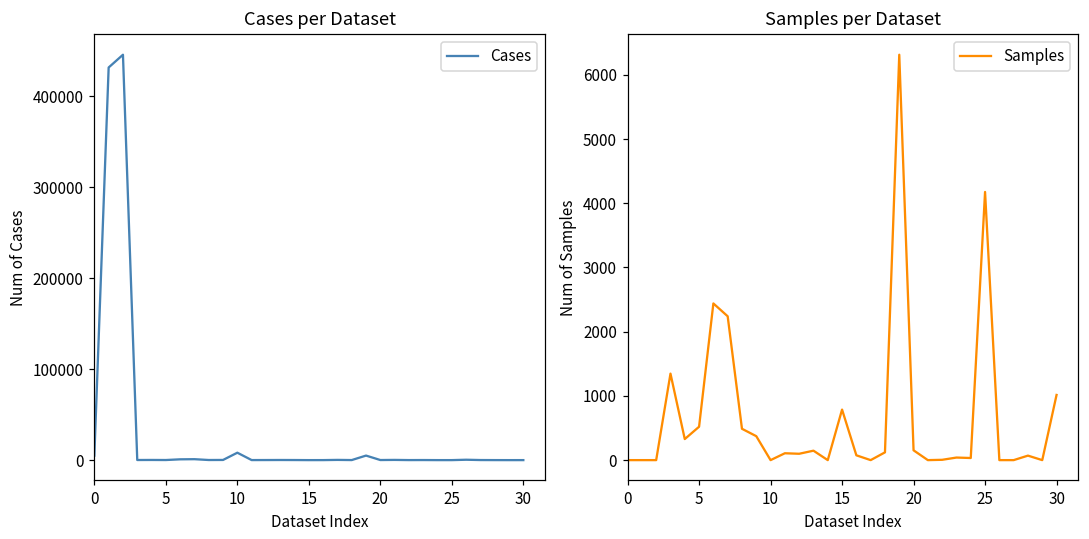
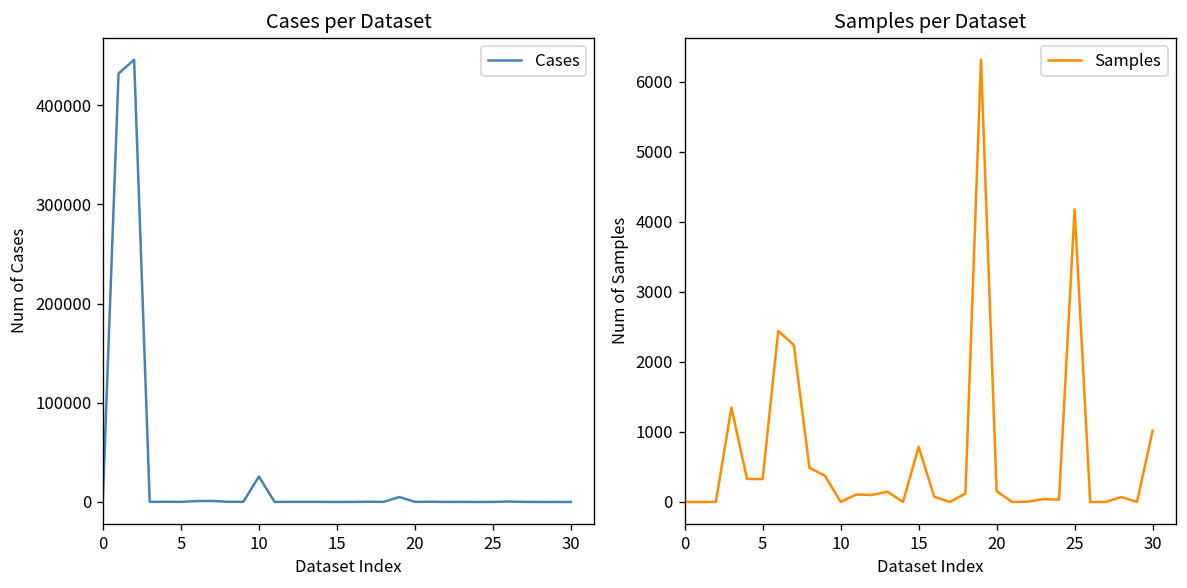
Cases per Dataset, 10: 10000 -> 30000
Samples per Dataset, 5: 500 -> 300
